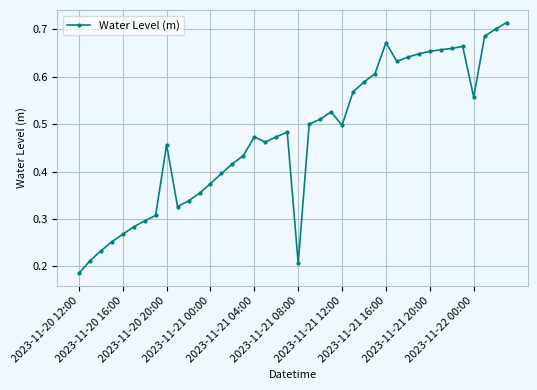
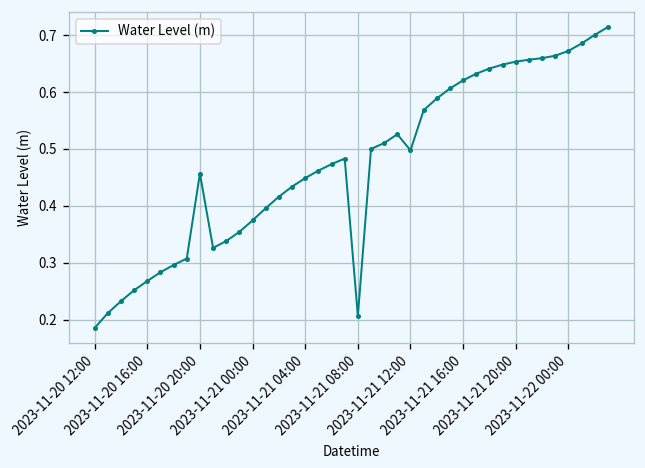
2023-11-21 04:00: 0.47 -> 0.45
2023-11-21 16:00: 0.67 -> 0.62
2023-11-22 00:00: 0.56 -> 0.67
